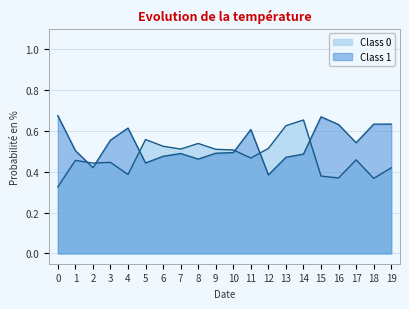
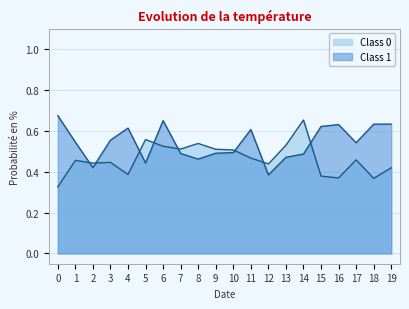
Class 1, 1: 0.50 -> 0.54
Class 1, 6: 0.48 -> 0.65
Class 0, 12: 0.51 -> 0.44
Class 0, 13: 0.62 -> 0.53
Class 1, 15: 0.67 -> 0.62
